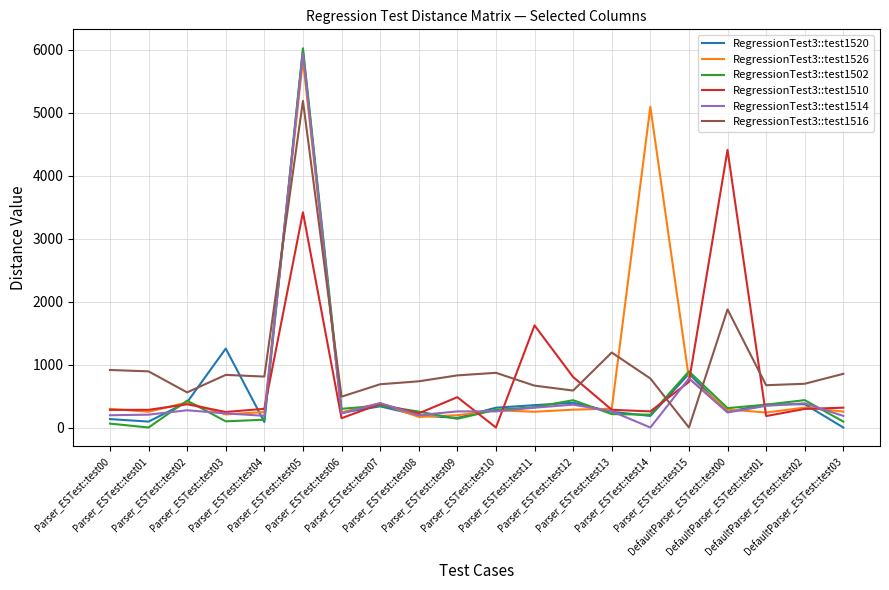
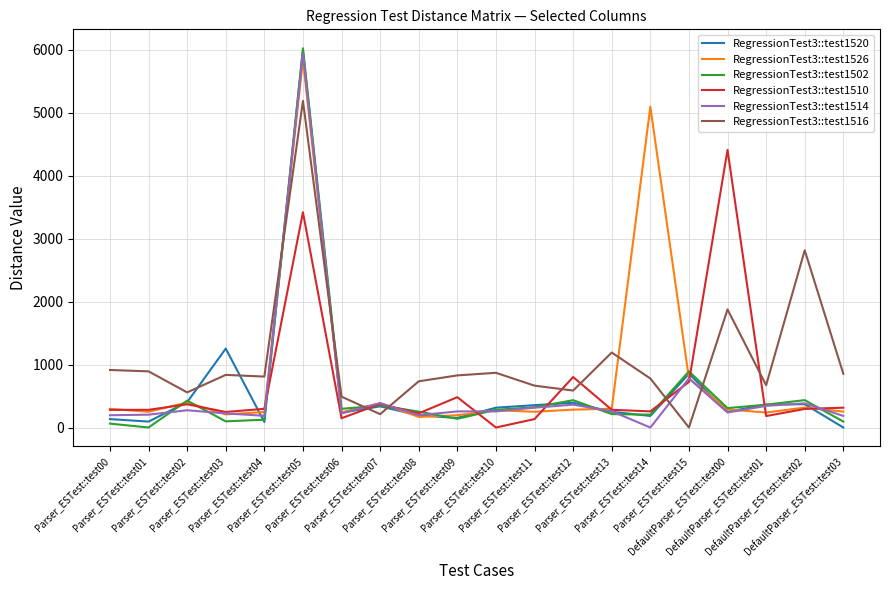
RegressionTest3::test1516, Parser_ESTest::test07: 700 -> 200
RegressionTest3::test1510, Parser_ESTest::test11: 1600 -> 100
RegressionTest3::test1516, DefaultParser_ESTest::test02: 700 -> 2800
